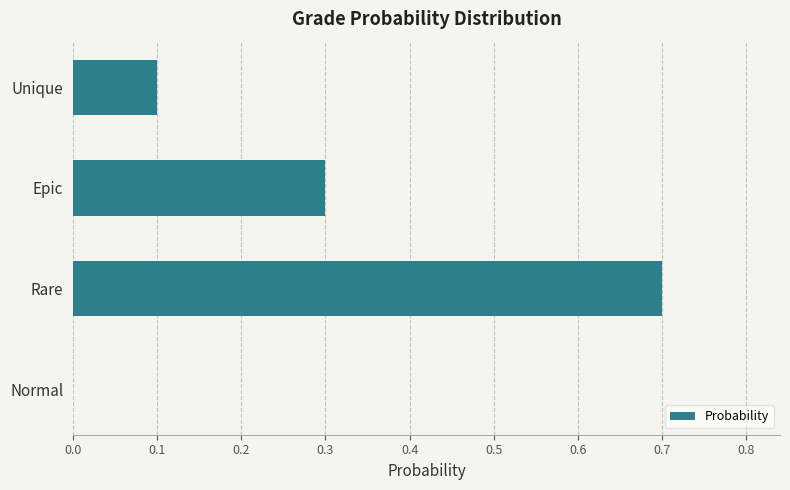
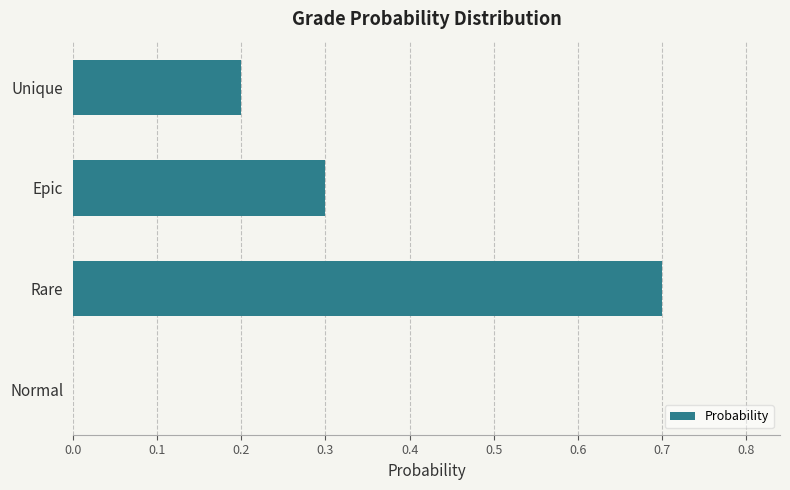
Unique: 0.1 -> 0.2
